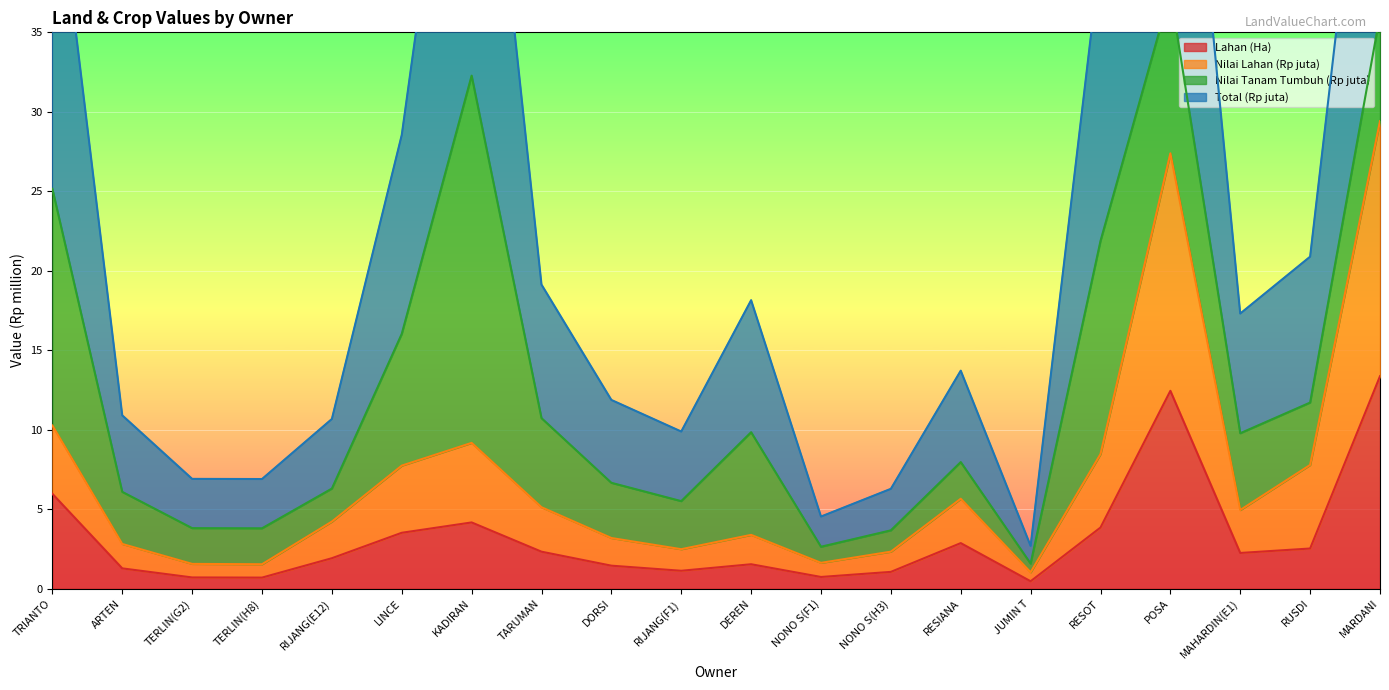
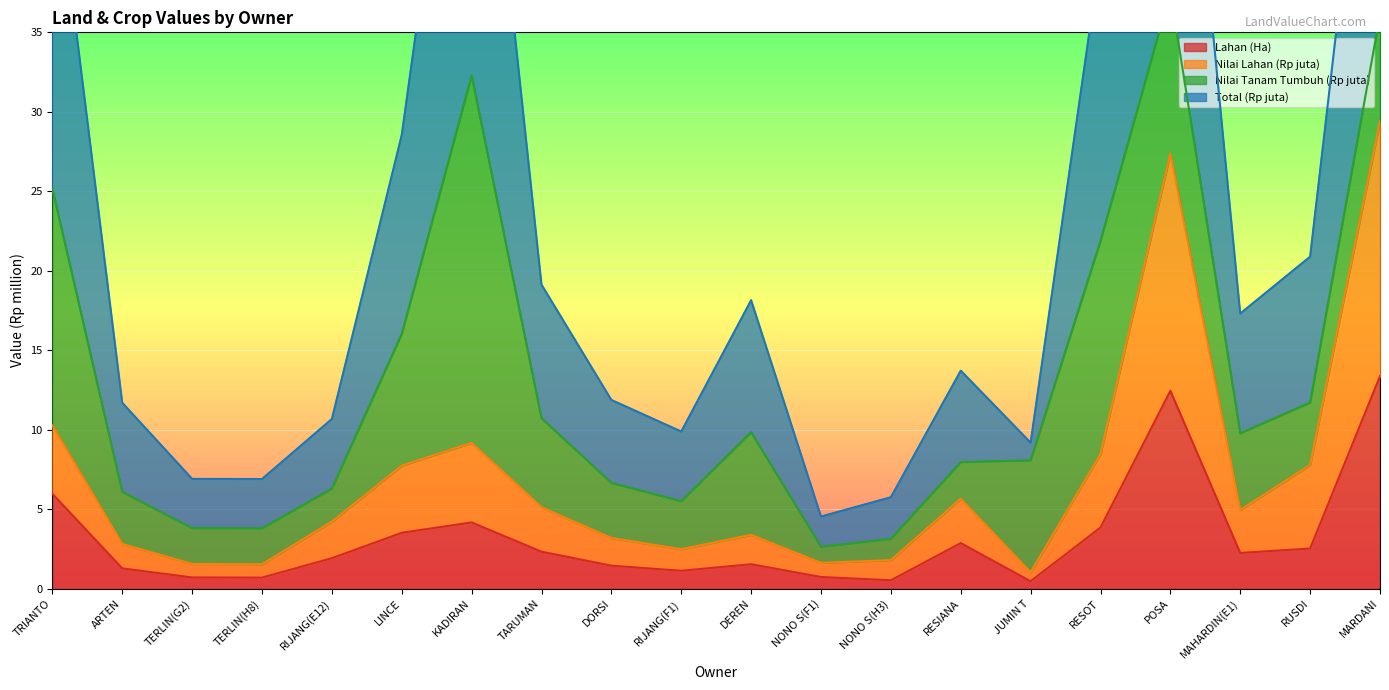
Total (Rp juta), ARTEN: 4.8 -> 5.6
Lahan (Ha), NONO S(H3): 1.1 -> 0.5
Nilai Tanam Tumbuh (Rp juta), JUMIN T: 0.5 -> 7.0
